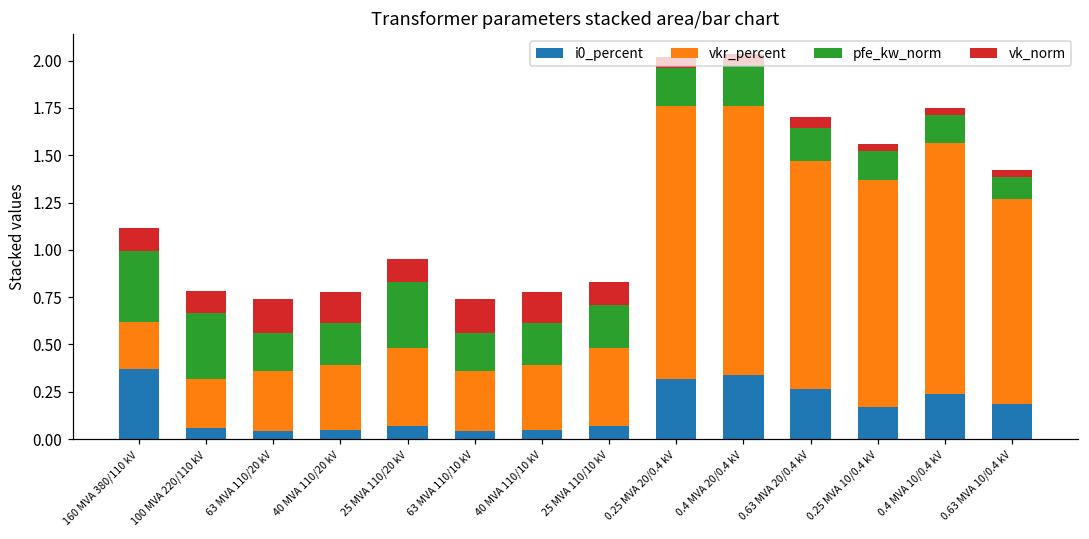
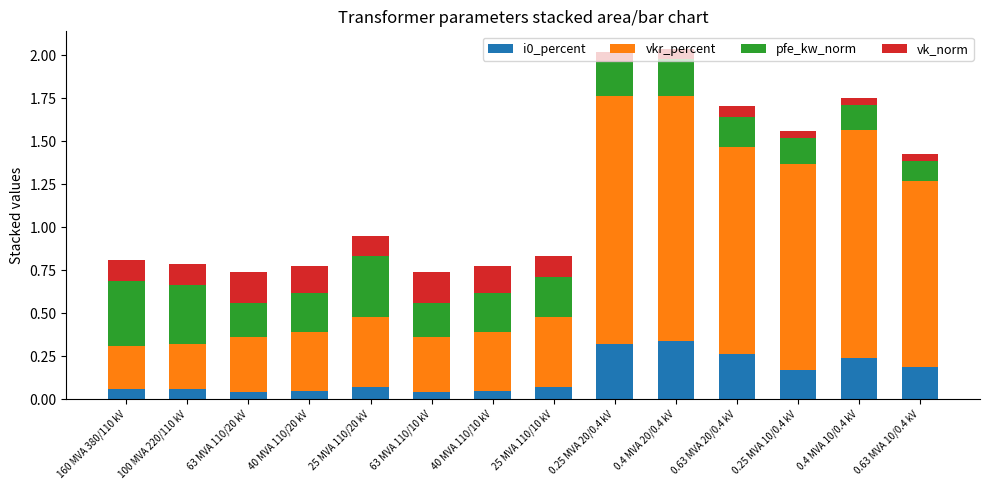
i0_percent, 160 MVA 380/110 kV: 0.37 -> 0.06
